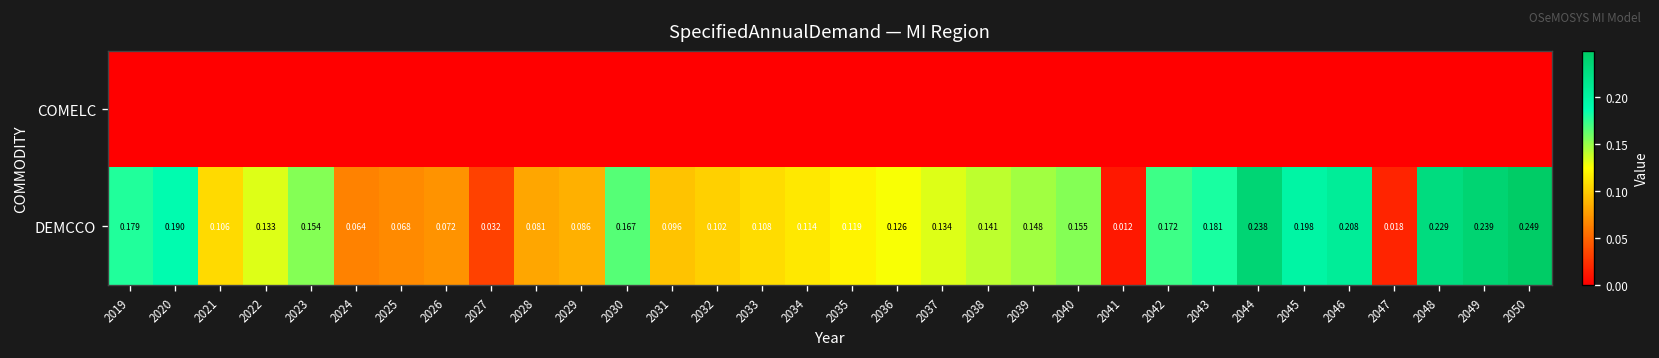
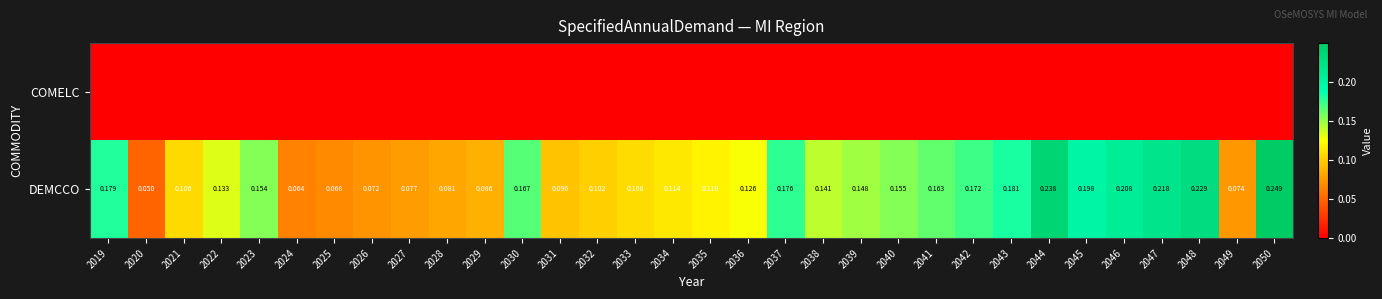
DEMCCO, 2020: 0.190 -> 0.050
DEMCCO, 2027: 0.032 -> 0.077
DEMCCO, 2037: 0.134 -> 0.176
DEMCCO, 2041: 0.012 -> 0.163
DEMCCO, 2047: 0.018 -> 0.218
DEMCCO, 2049: 0.239 -> 0.074
